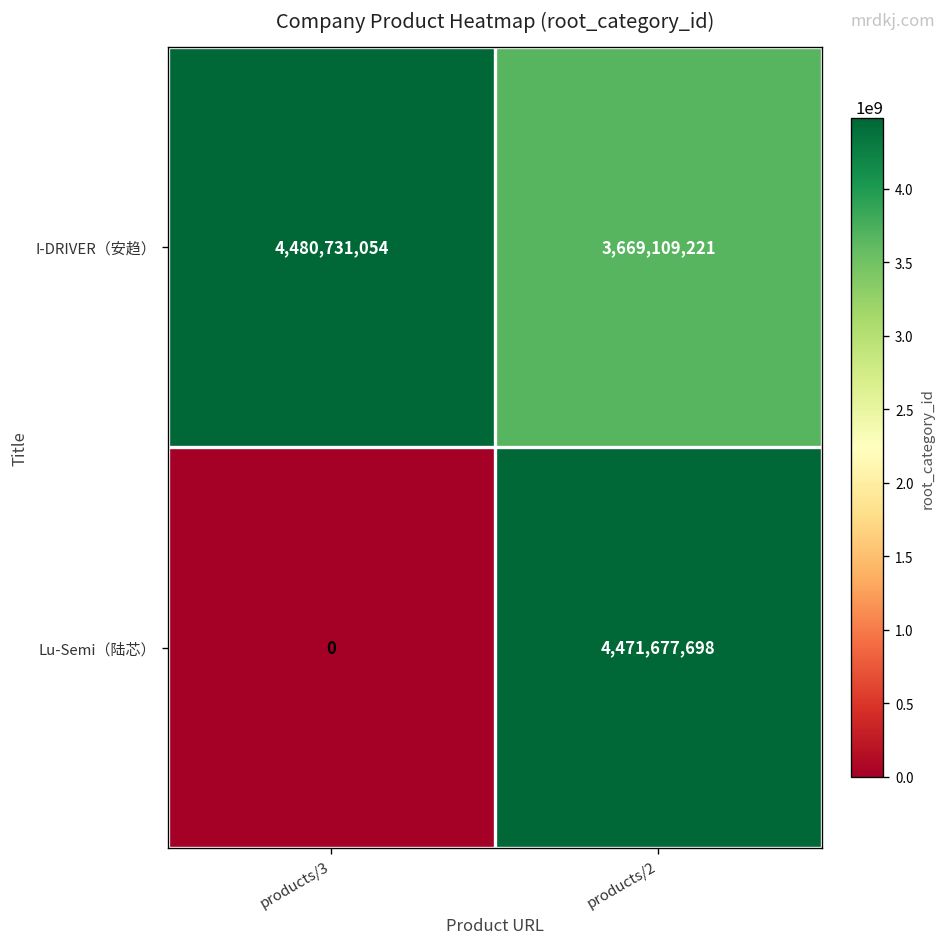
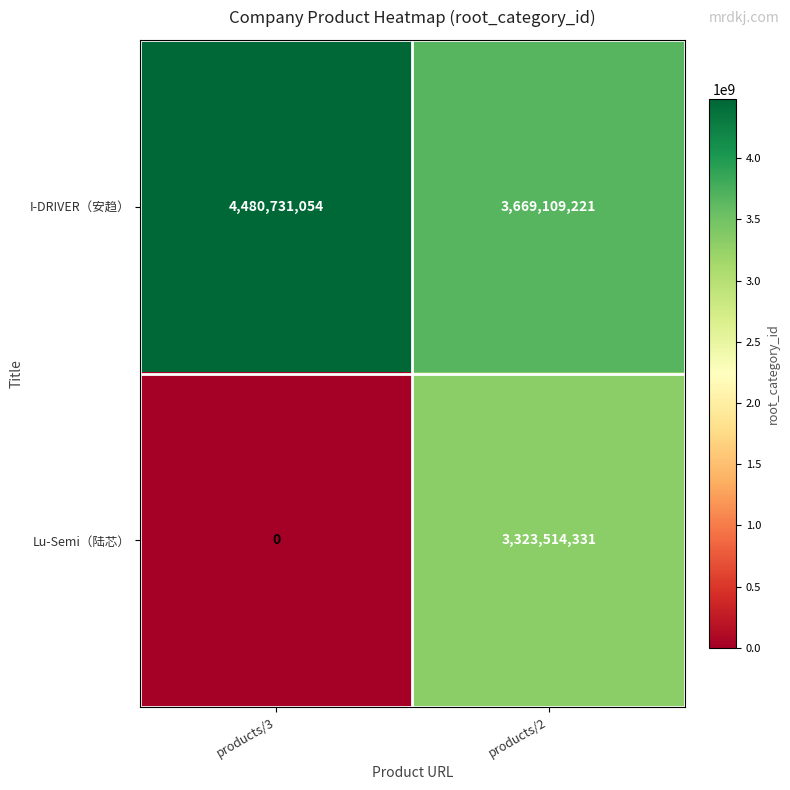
Lu-Semi（陆芯）, products/2: 4,471,677,698 -> 3,323,514,331
